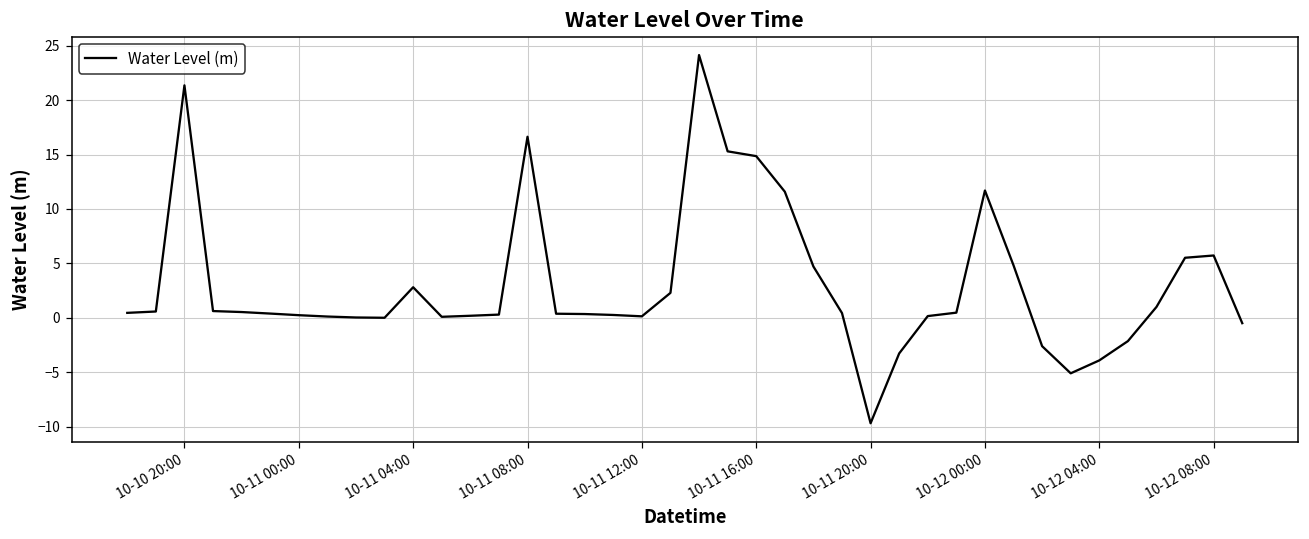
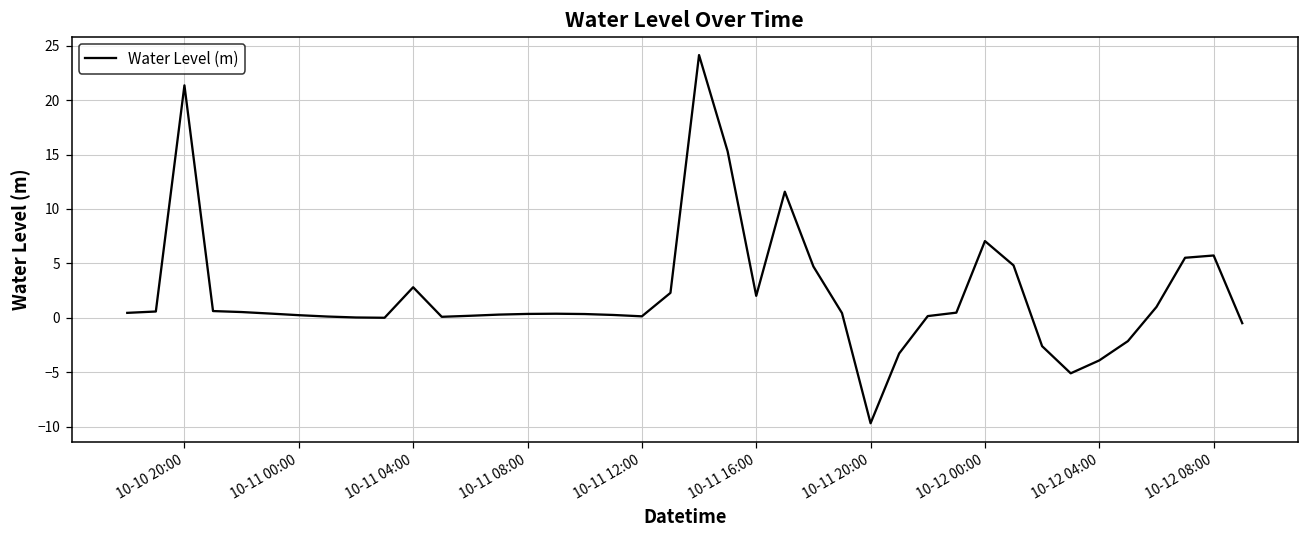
10-11 08:00: 17 -> 0
10-11 16:00: 15 -> 2
10-12 00:00: 12 -> 7
